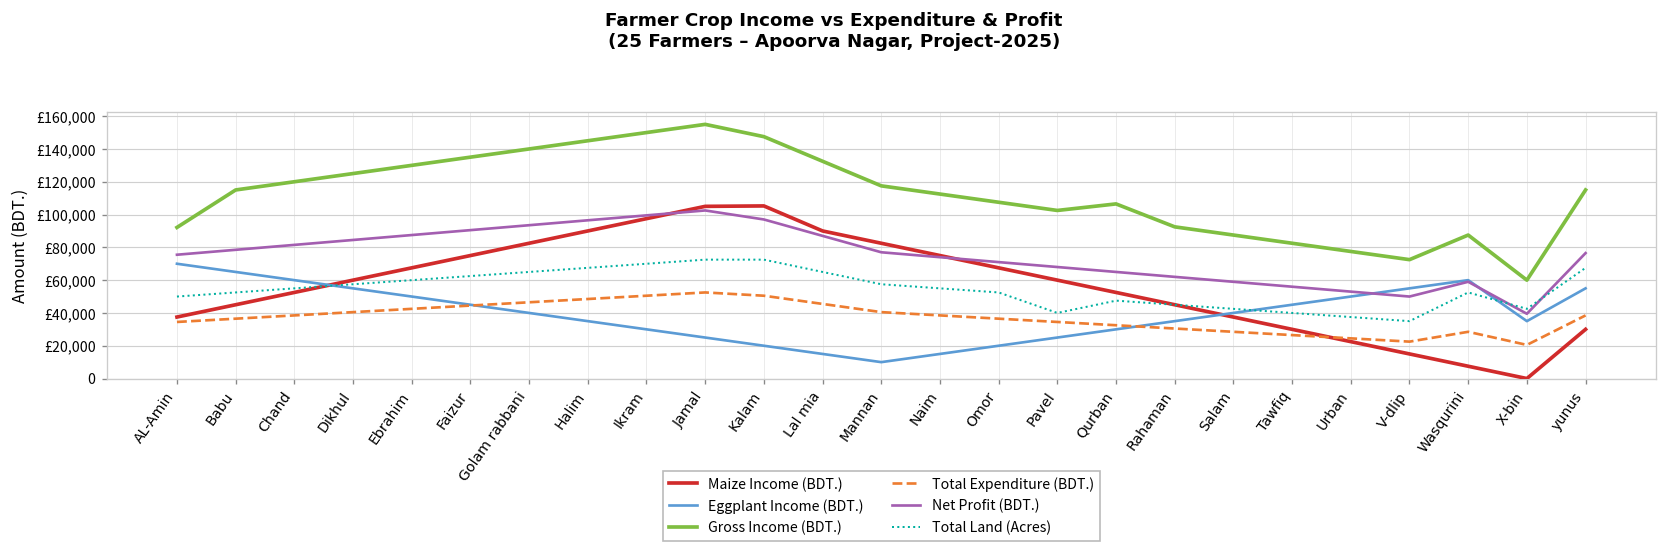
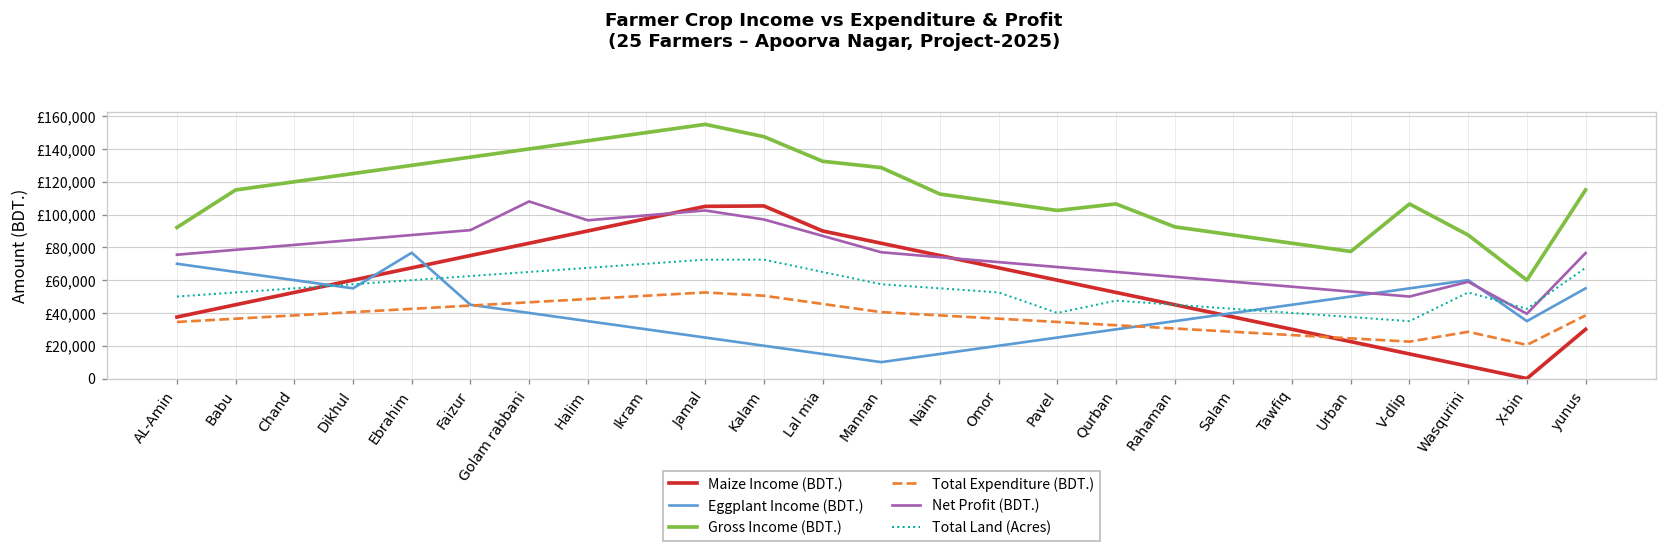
Eggplant Income (BDT.), Ebrahim: £50,000 -> £77,000
Net Profit (BDT.), Golam rabbani: £94,000 -> £108,000
Gross Income (BDT.), Mannan: £118,000 -> £129,000
Gross Income (BDT.), V-dlip: £73,000 -> £106,000
